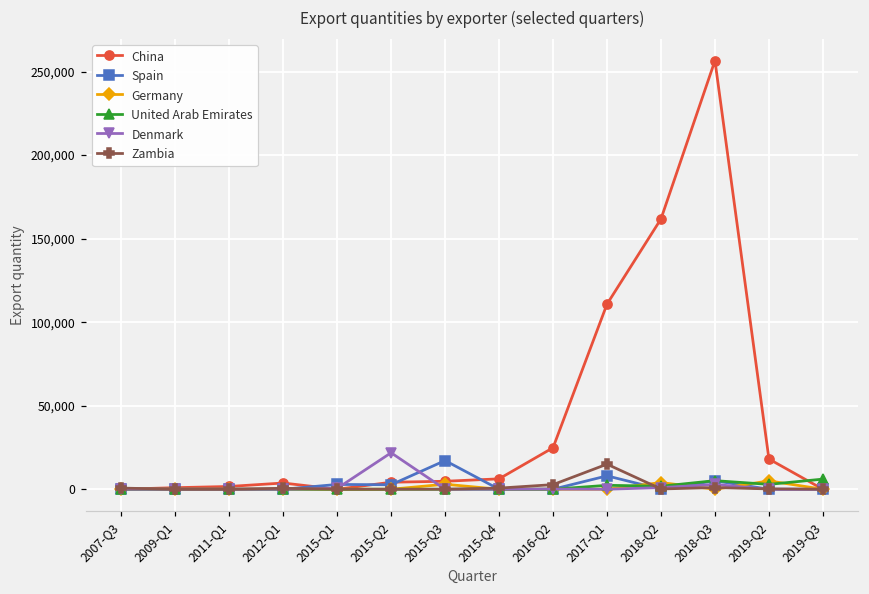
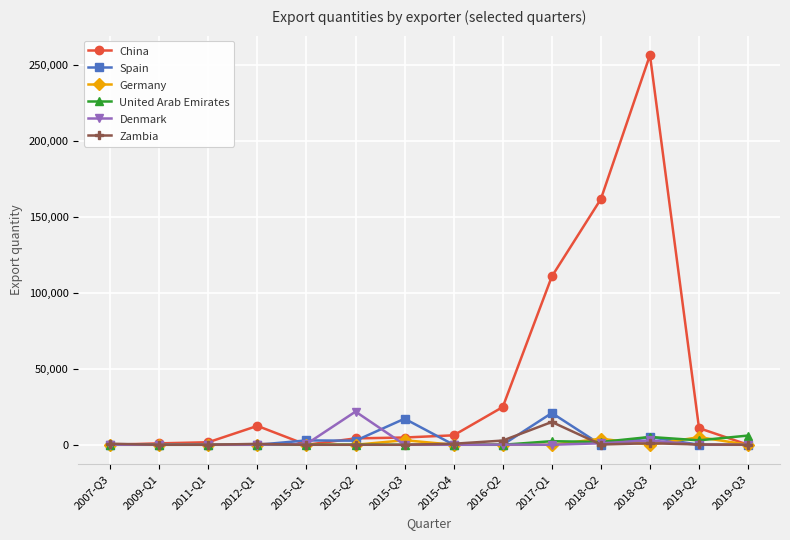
China, 2012-Q1: 4,000 -> 12,000
Spain, 2017-Q1: 8,000 -> 21,000
China, 2019-Q2: 18,000 -> 11,000
